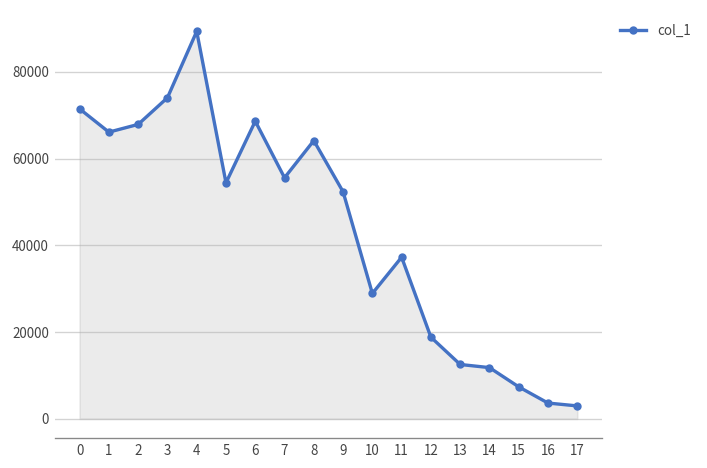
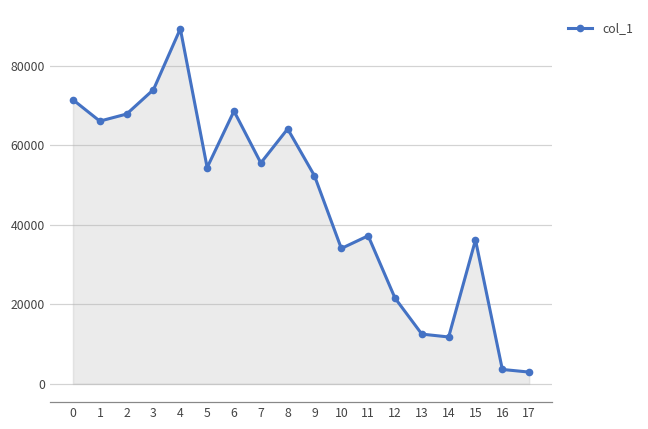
10: 29000 -> 34000
12: 19000 -> 22000
15: 7000 -> 36000
